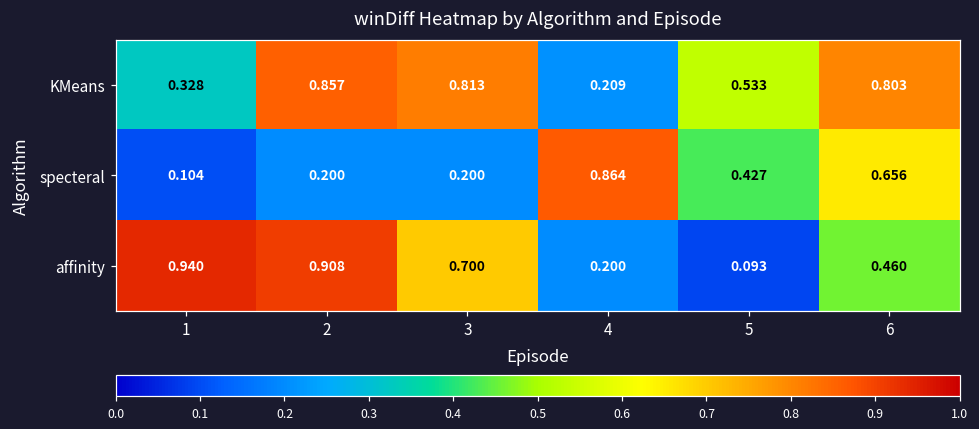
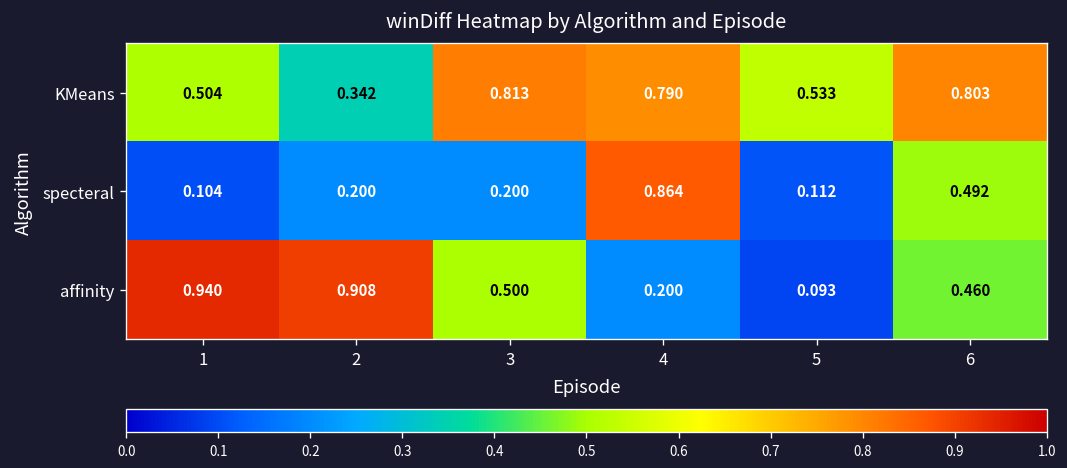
KMeans, 1: 0.328 -> 0.504
KMeans, 2: 0.857 -> 0.342
KMeans, 4: 0.209 -> 0.790
specteral, 5: 0.427 -> 0.112
specteral, 6: 0.656 -> 0.492
affinity, 3: 0.700 -> 0.500
